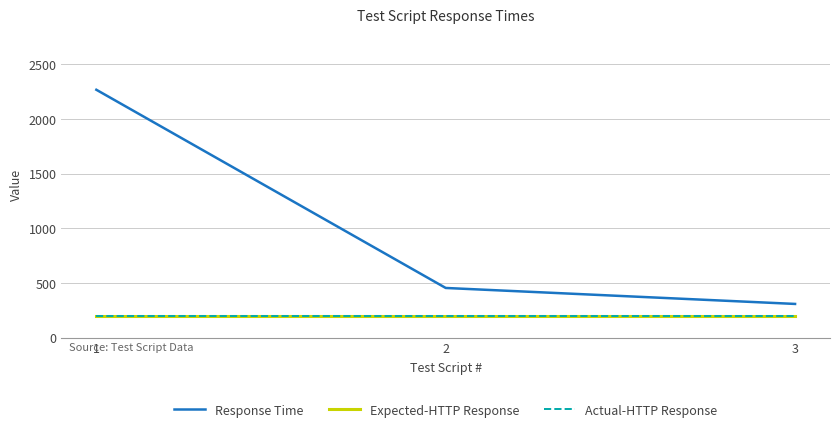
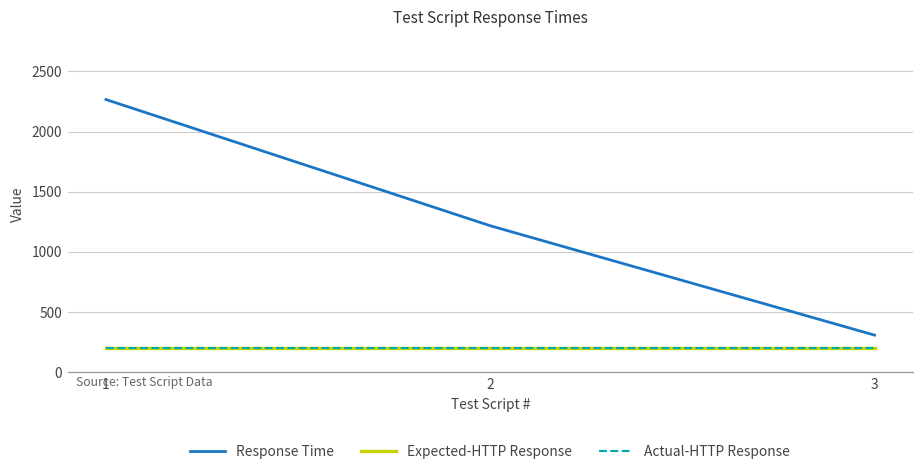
Response Time, 2: 450 -> 1220
